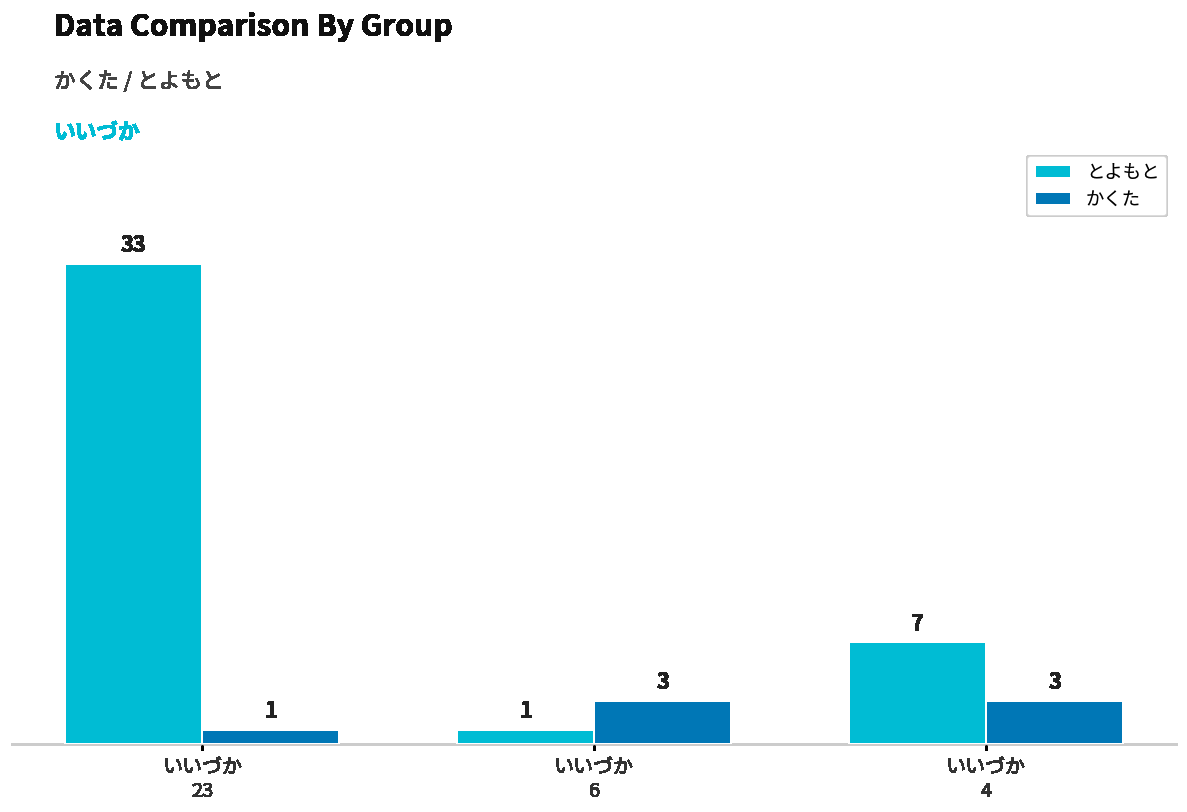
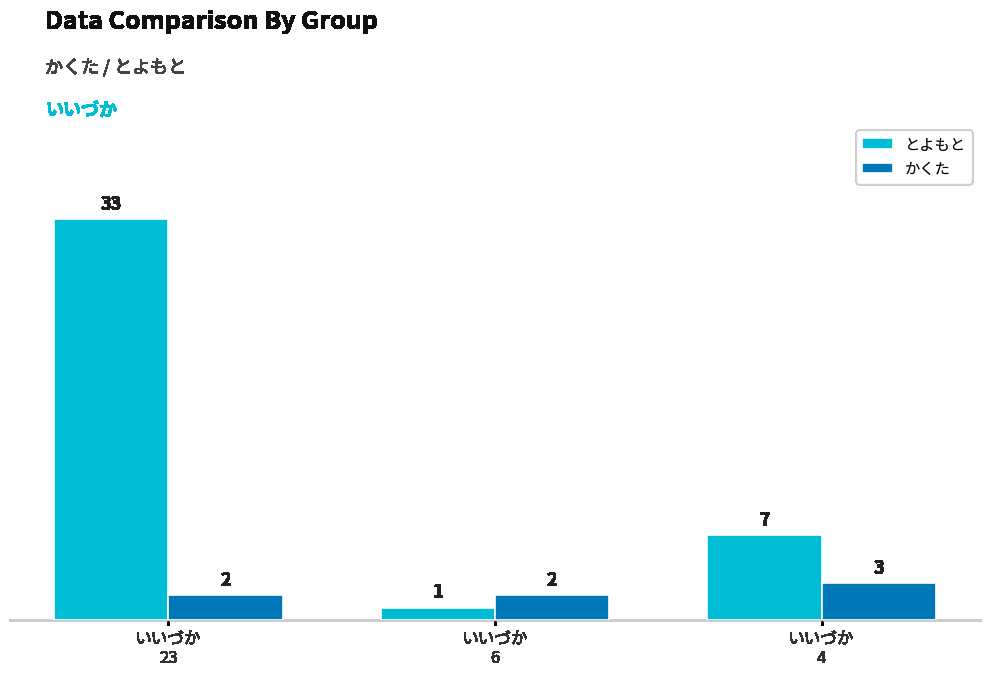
かくた, いいづか 23: 1 -> 2
かくた, いいづか 6: 3 -> 2
